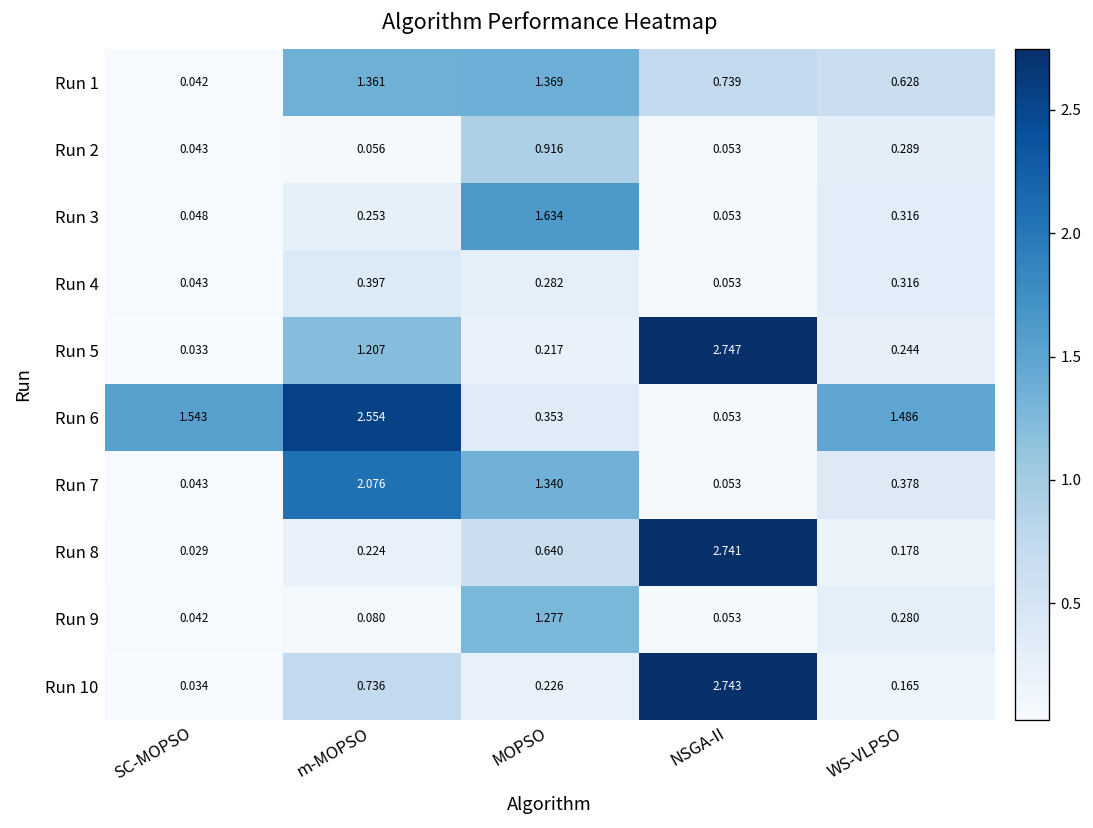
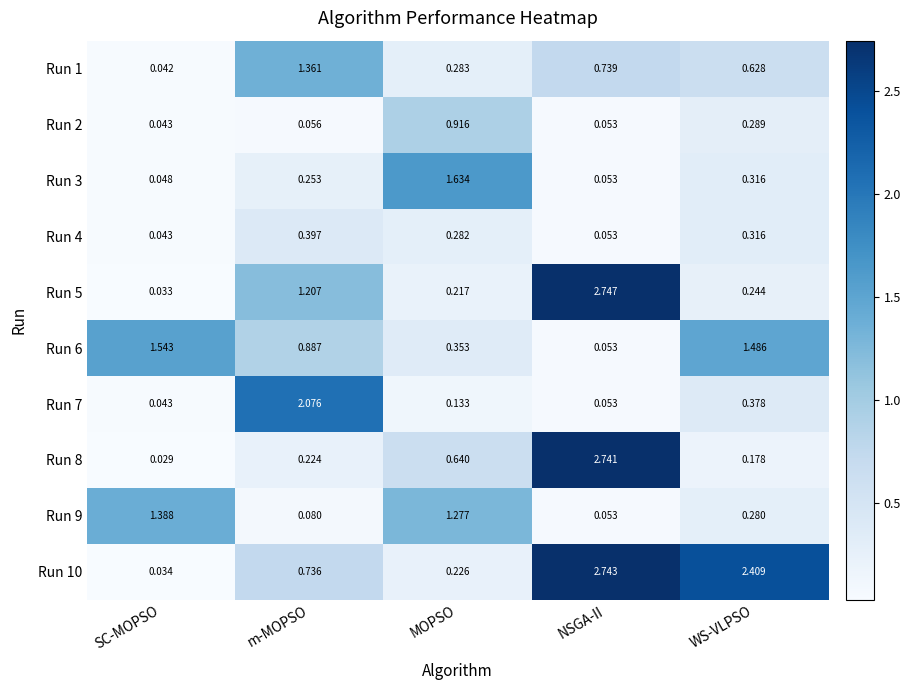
Run 1, MOPSO: 1.369 -> 0.283
Run 6, m-MOPSO: 2.554 -> 0.887
Run 7, MOPSO: 1.340 -> 0.133
Run 9, SC-MOPSO: 0.042 -> 1.388
Run 10, WS-VLPSO: 0.165 -> 2.409
